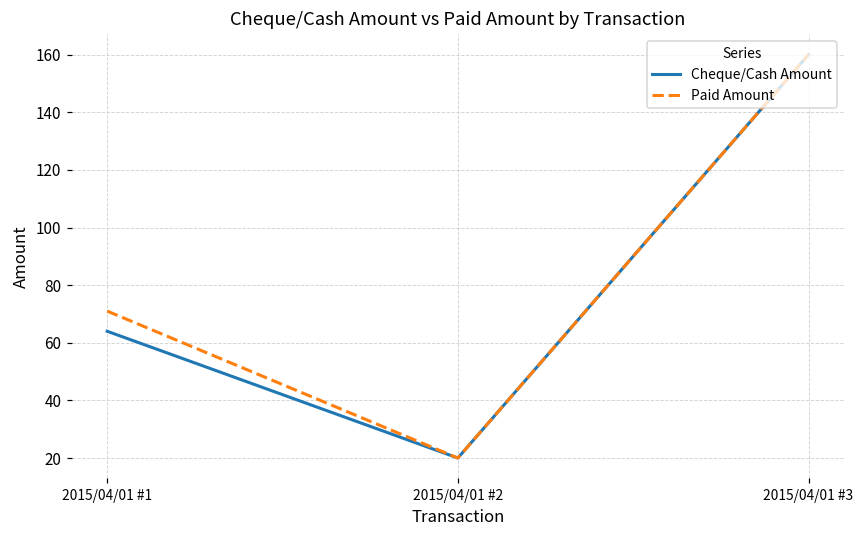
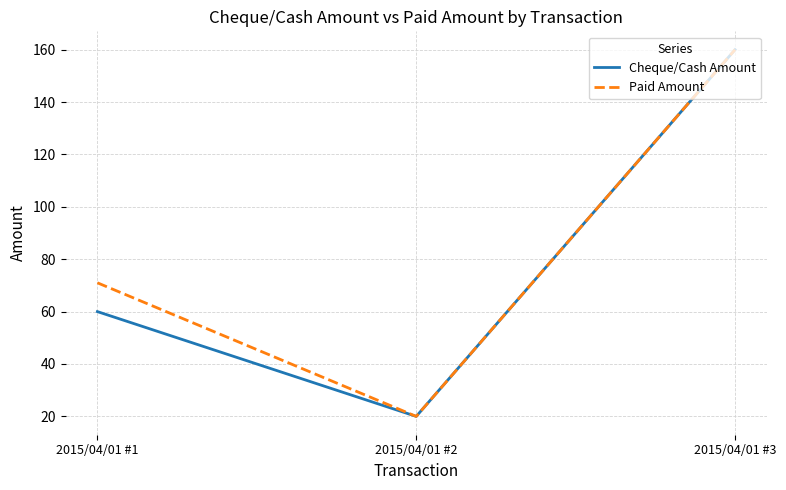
Cheque/Cash Amount, 2015/04/01 #1: 64 -> 60
